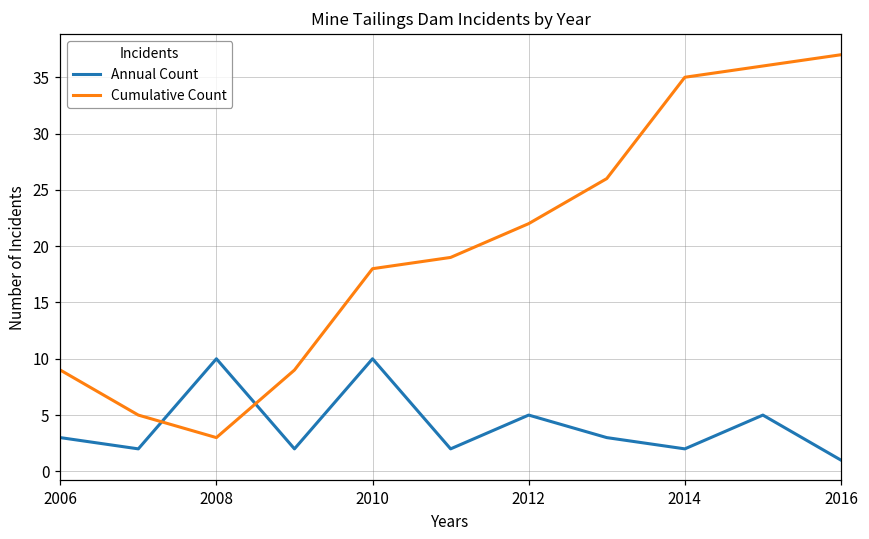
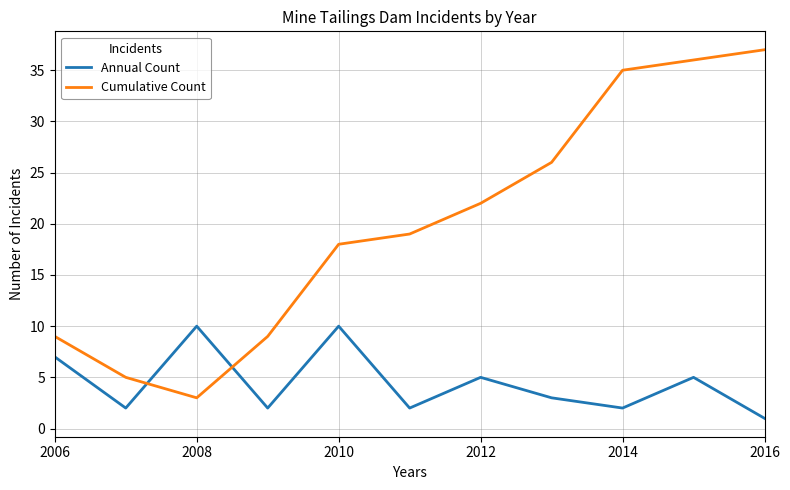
Annual Count, 2006: 3 -> 7
